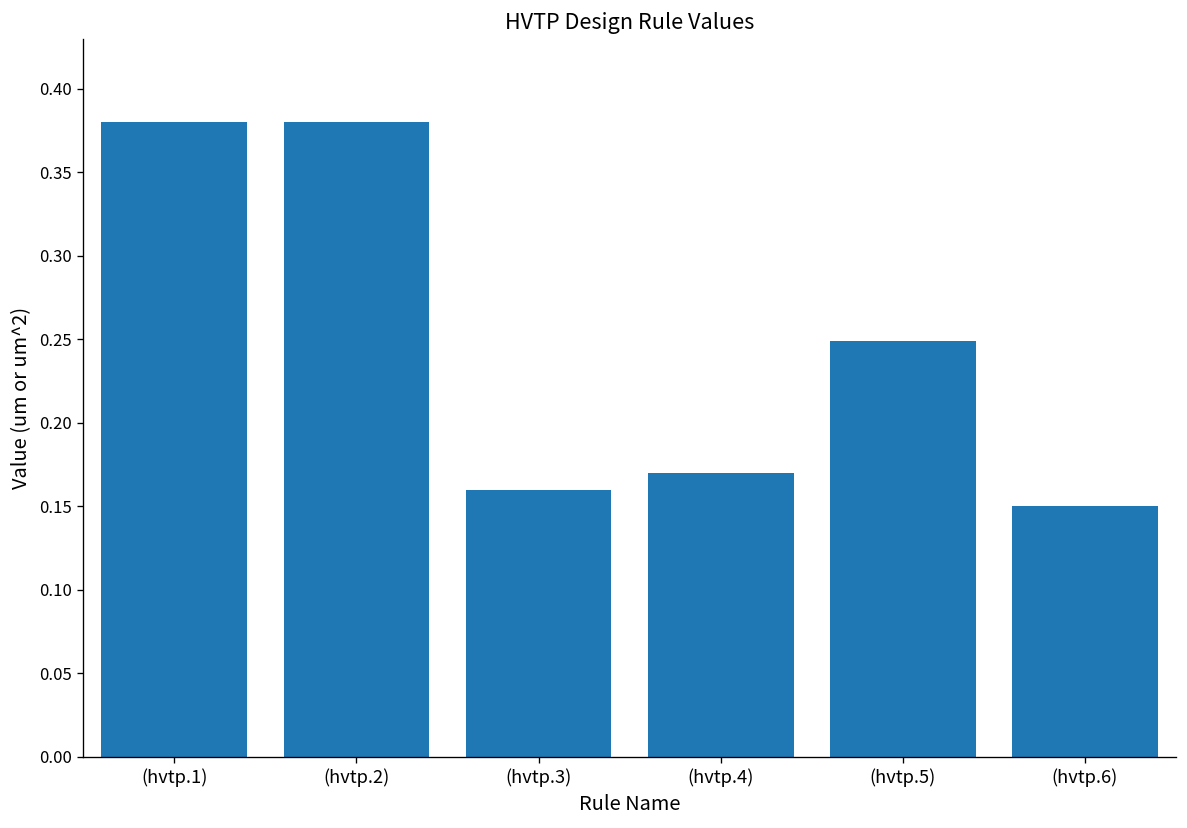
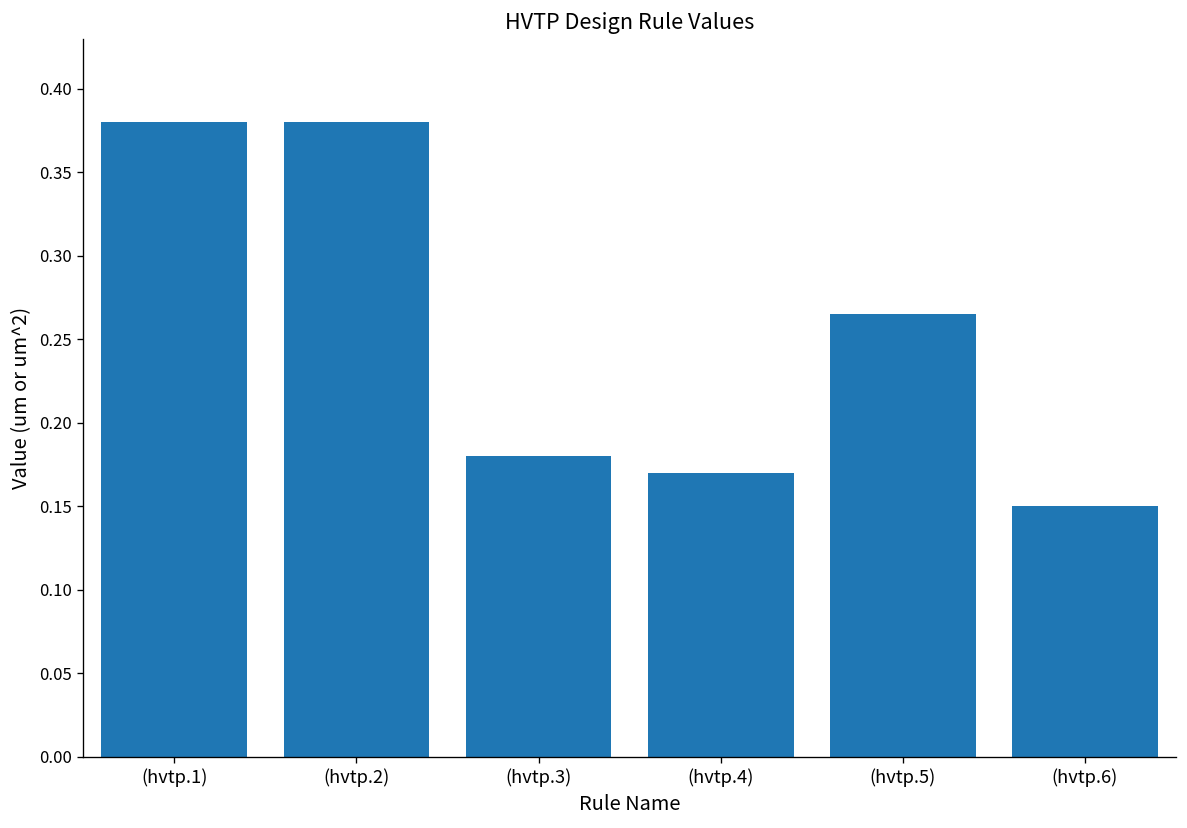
(hvtp.3): 0.16 -> 0.18
(hvtp.5): 0.249 -> 0.265
